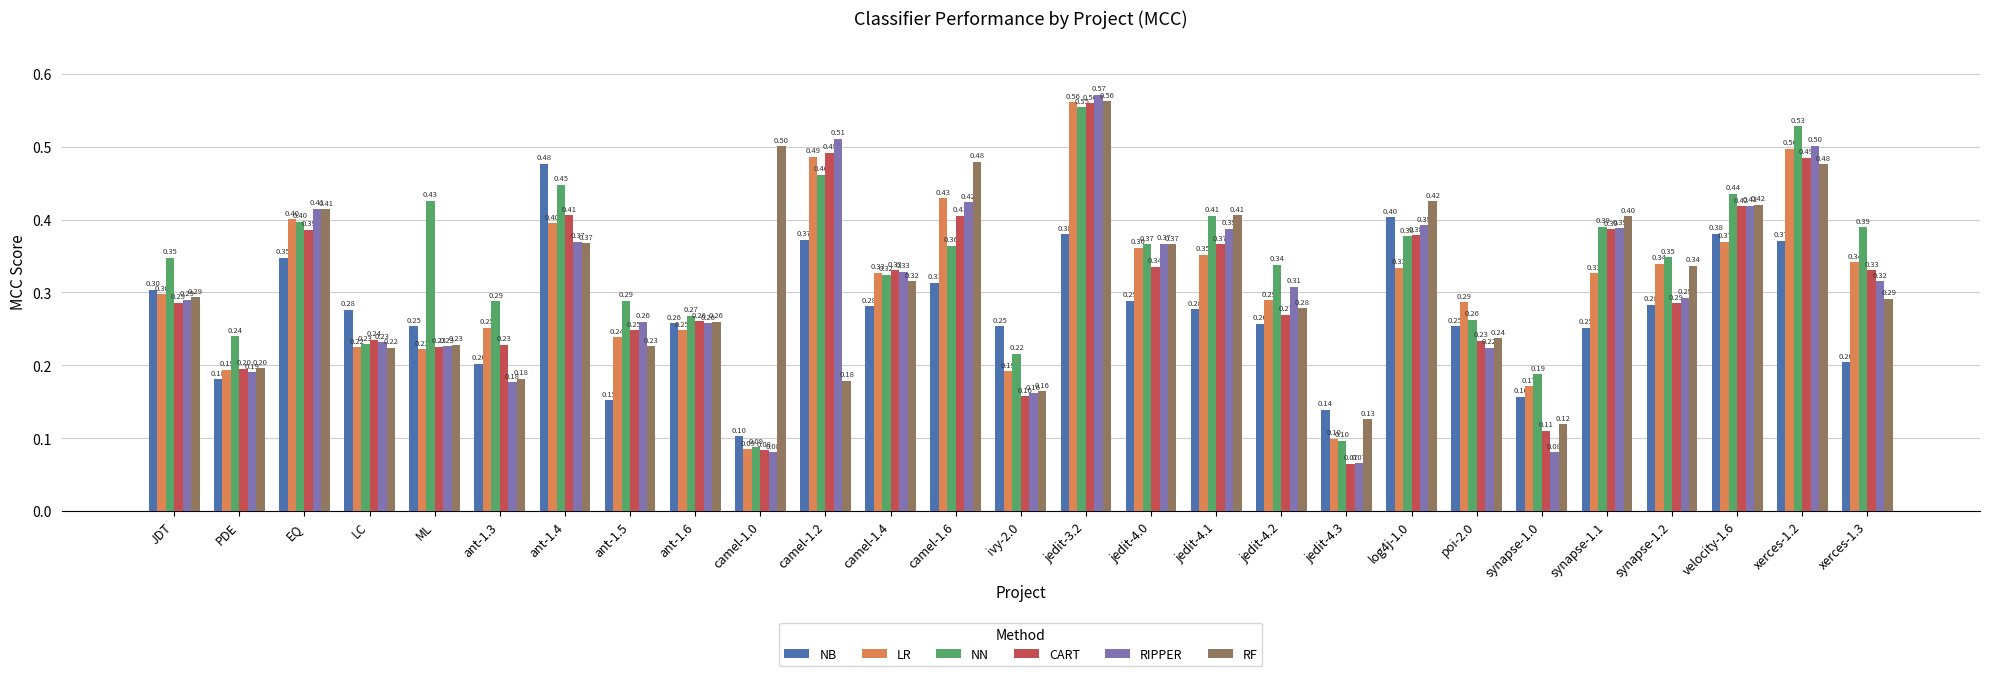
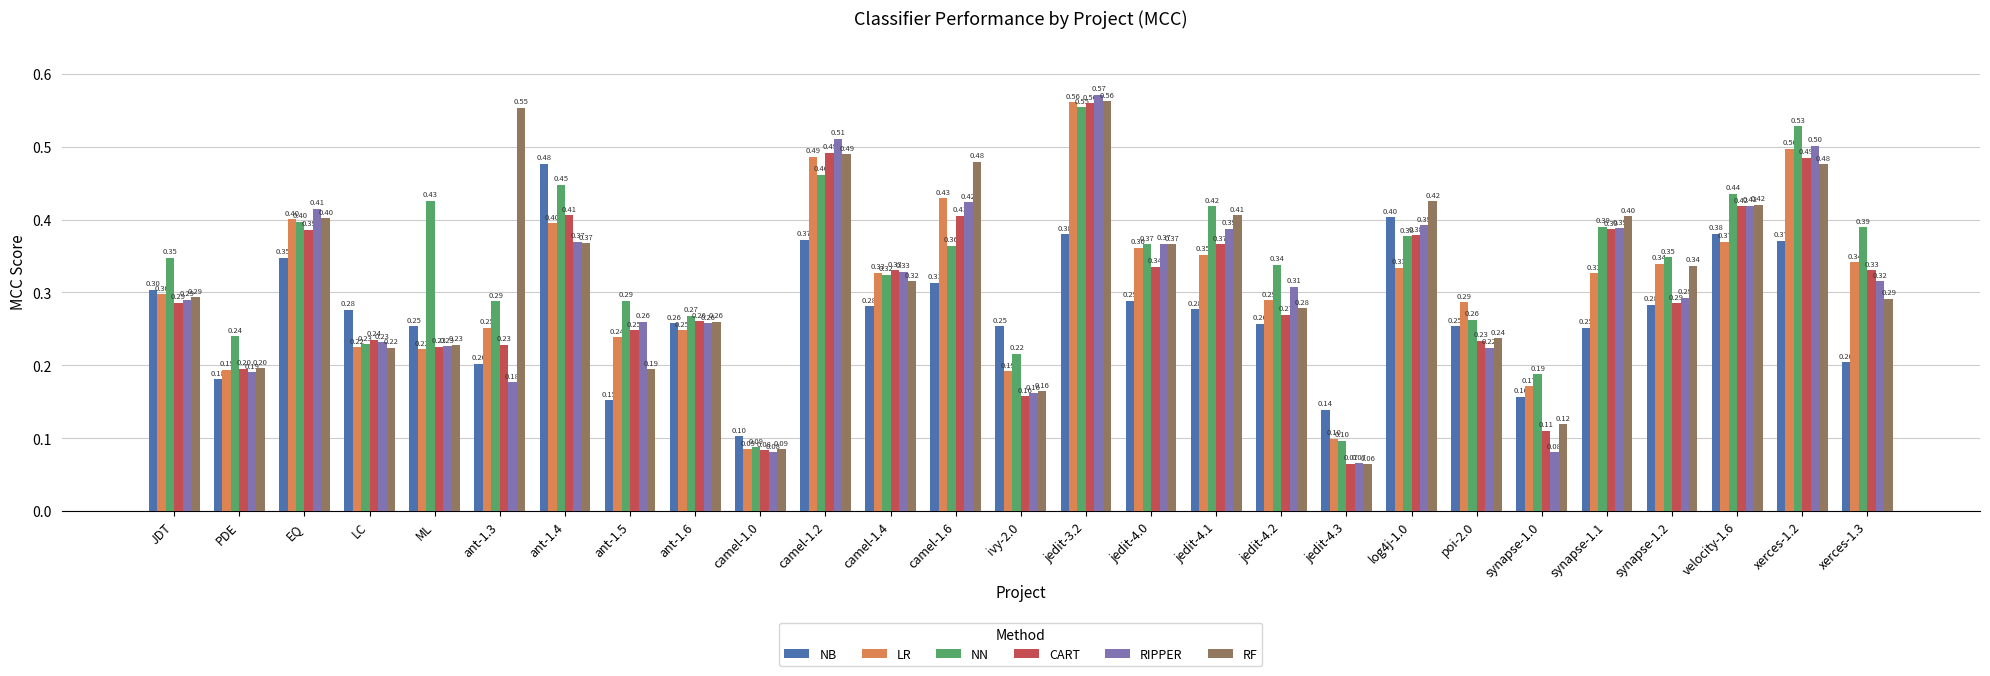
RF, EQ: 0.41 -> 0.40
RF, ant-1.3: 0.18 -> 0.55
RF, ant-1.5: 0.23 -> 0.19
RF, camel-1.0: 0.50 -> 0.09
RF, camel-1.2: 0.18 -> 0.49
NN, jedit-4.1: 0.41 -> 0.42
RF, jedit-4.3: 0.13 -> 0.06
